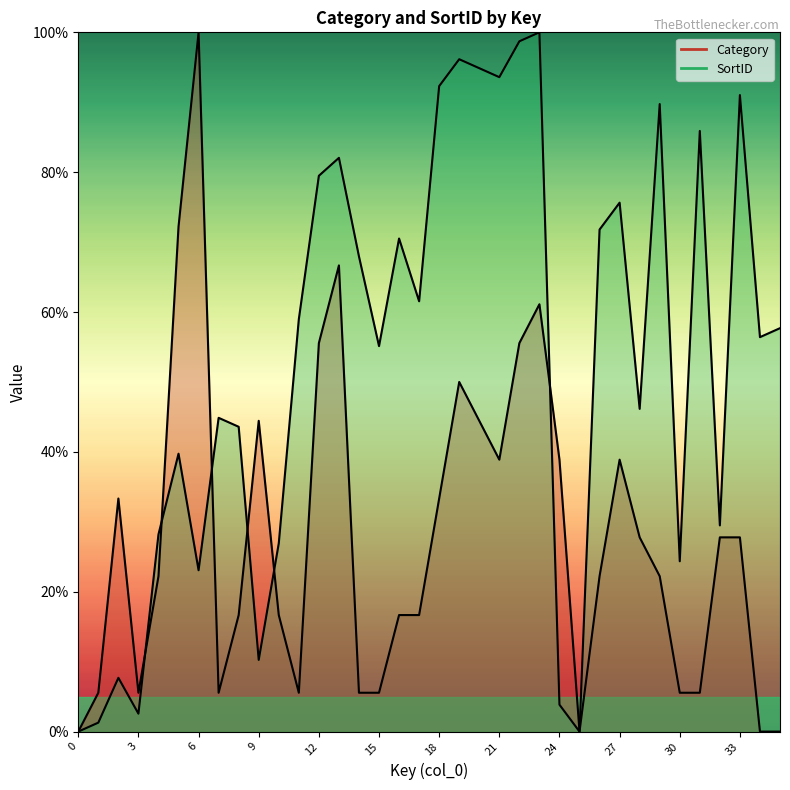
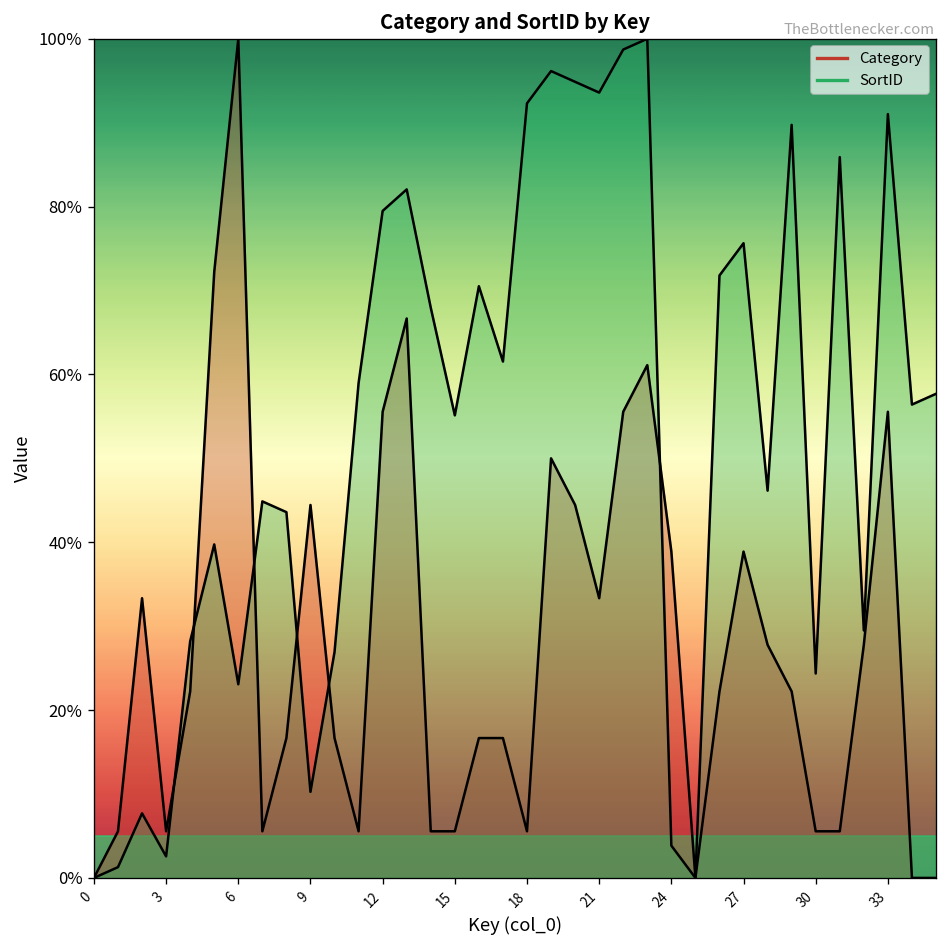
Category, 18: 33% -> 6%
Category, 21: 39% -> 33%
Category, 33: 28% -> 56%
